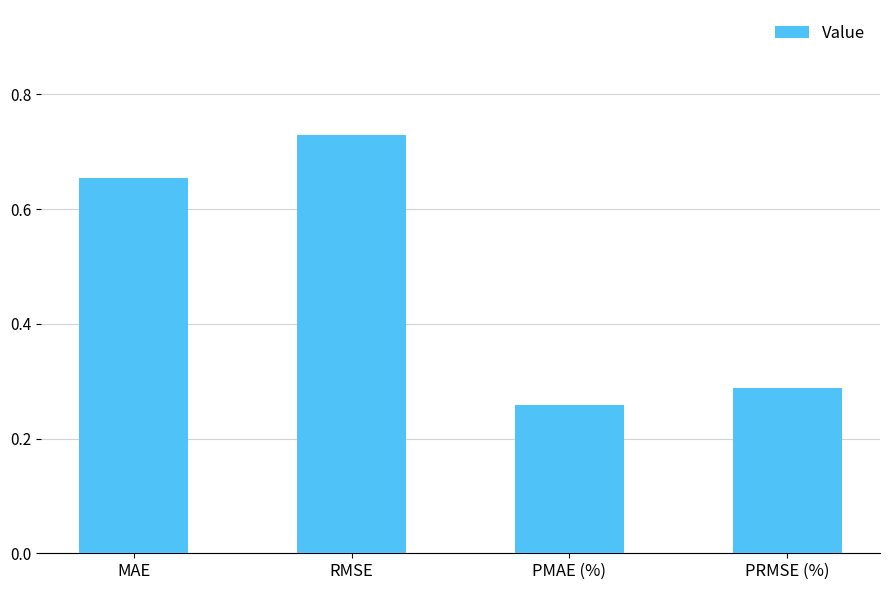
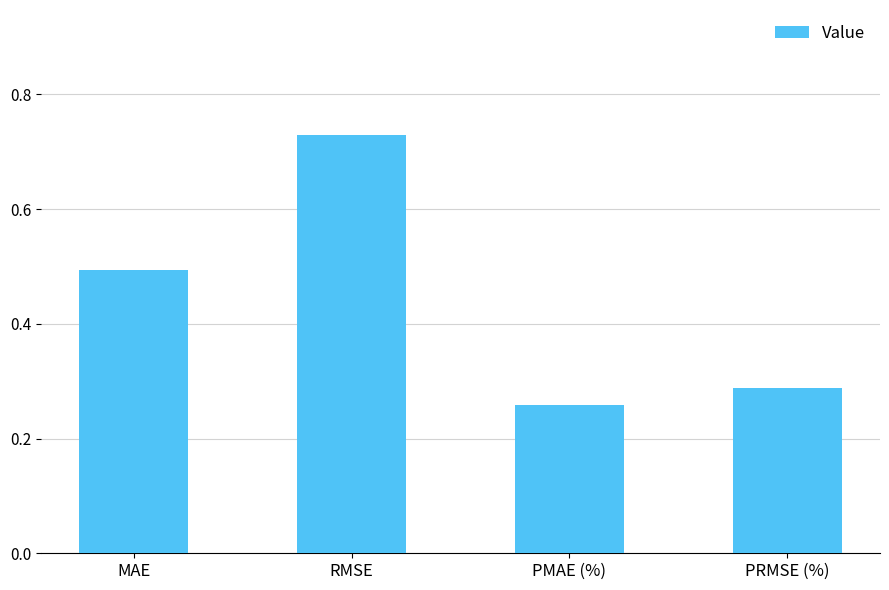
MAE: 0.65 -> 0.49
